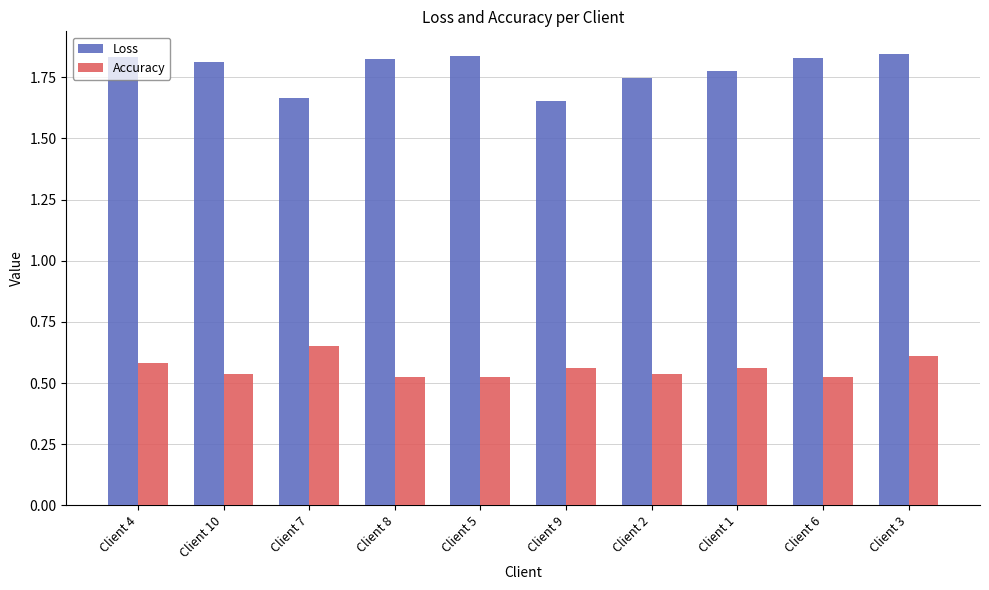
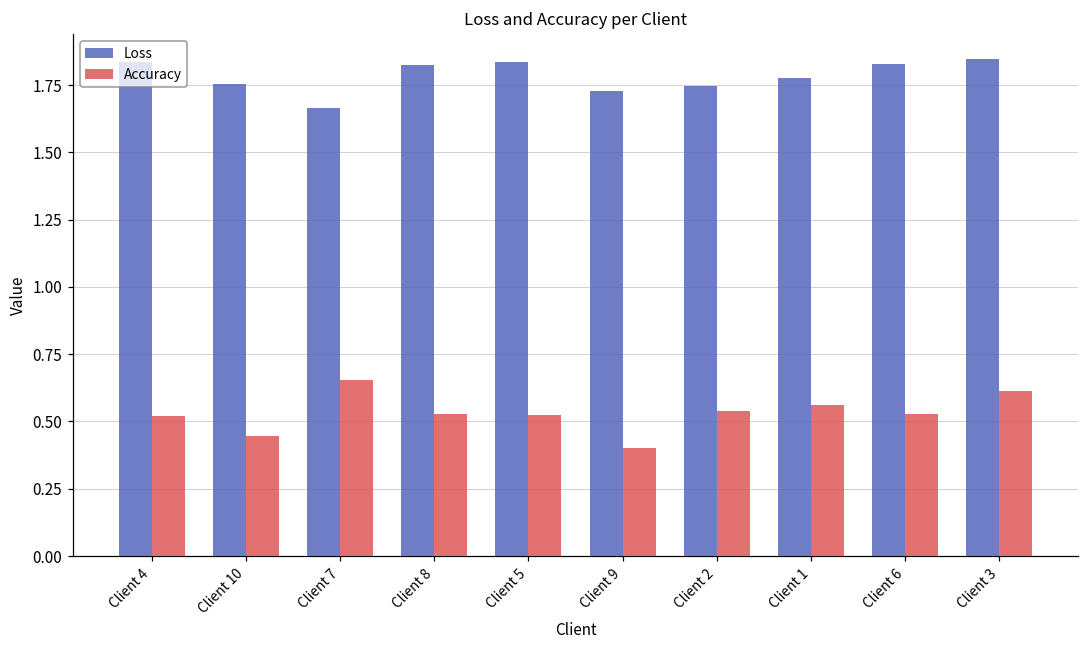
Accuracy, Client 4: 0.58 -> 0.52
Loss, Client 10: 1.81 -> 1.75
Accuracy, Client 10: 0.54 -> 0.45
Loss, Client 9: 1.65 -> 1.73
Accuracy, Client 9: 0.56 -> 0.40
